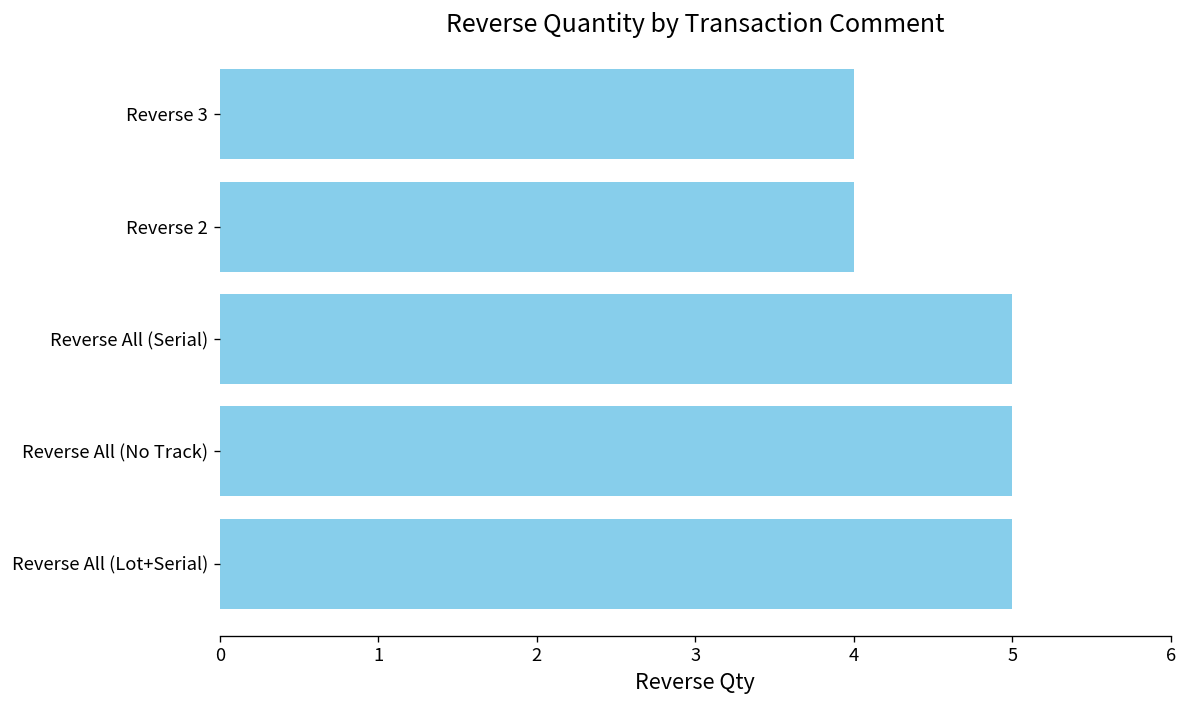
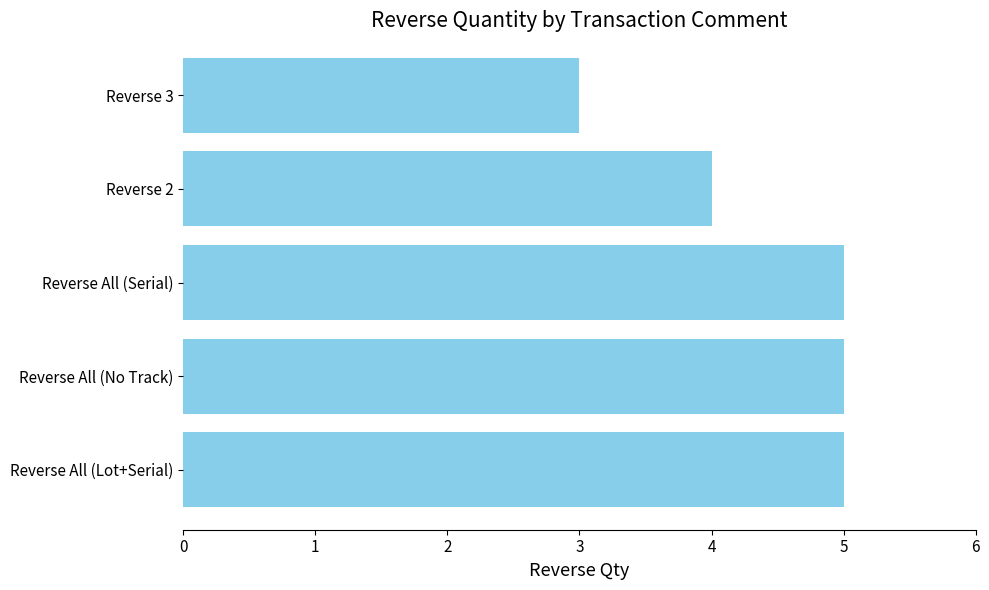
Reverse 3: 4 -> 3
